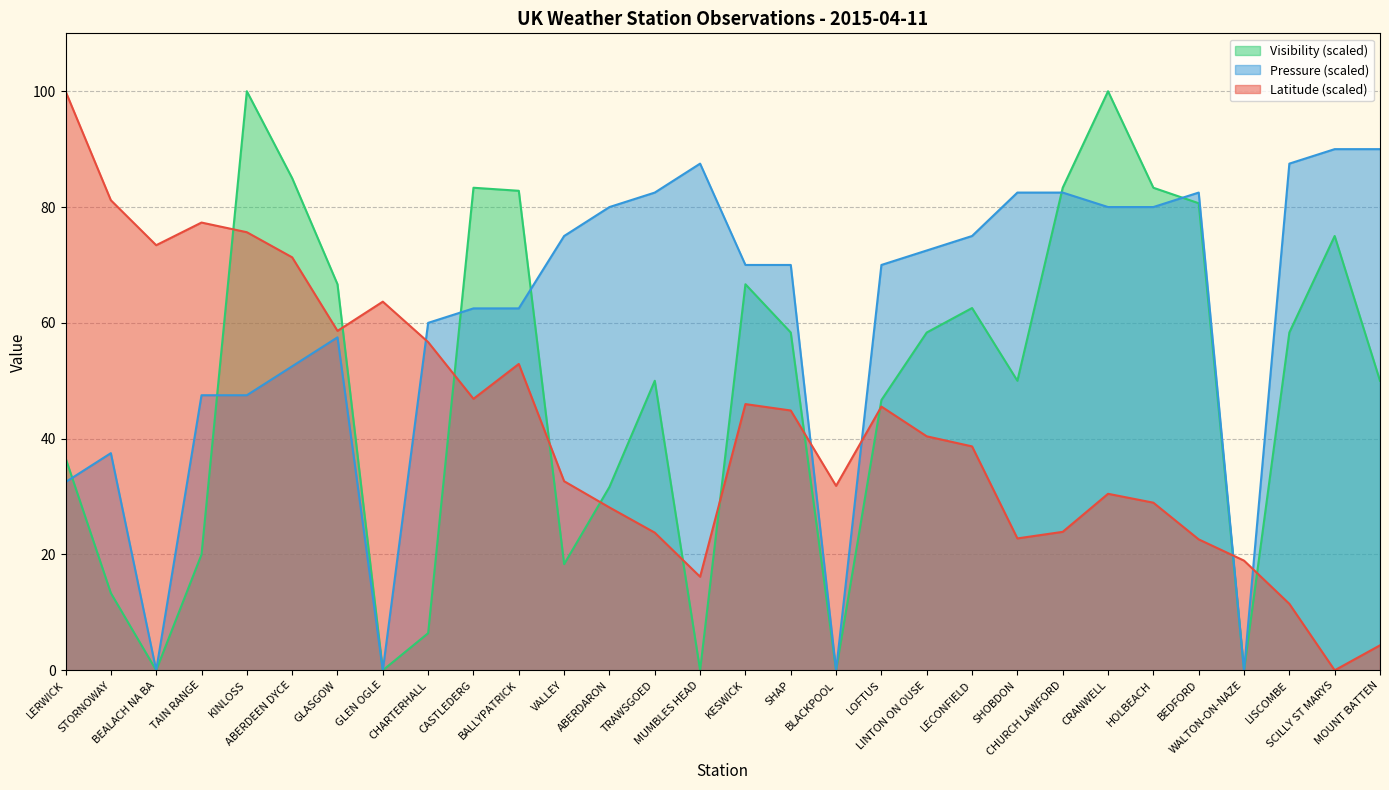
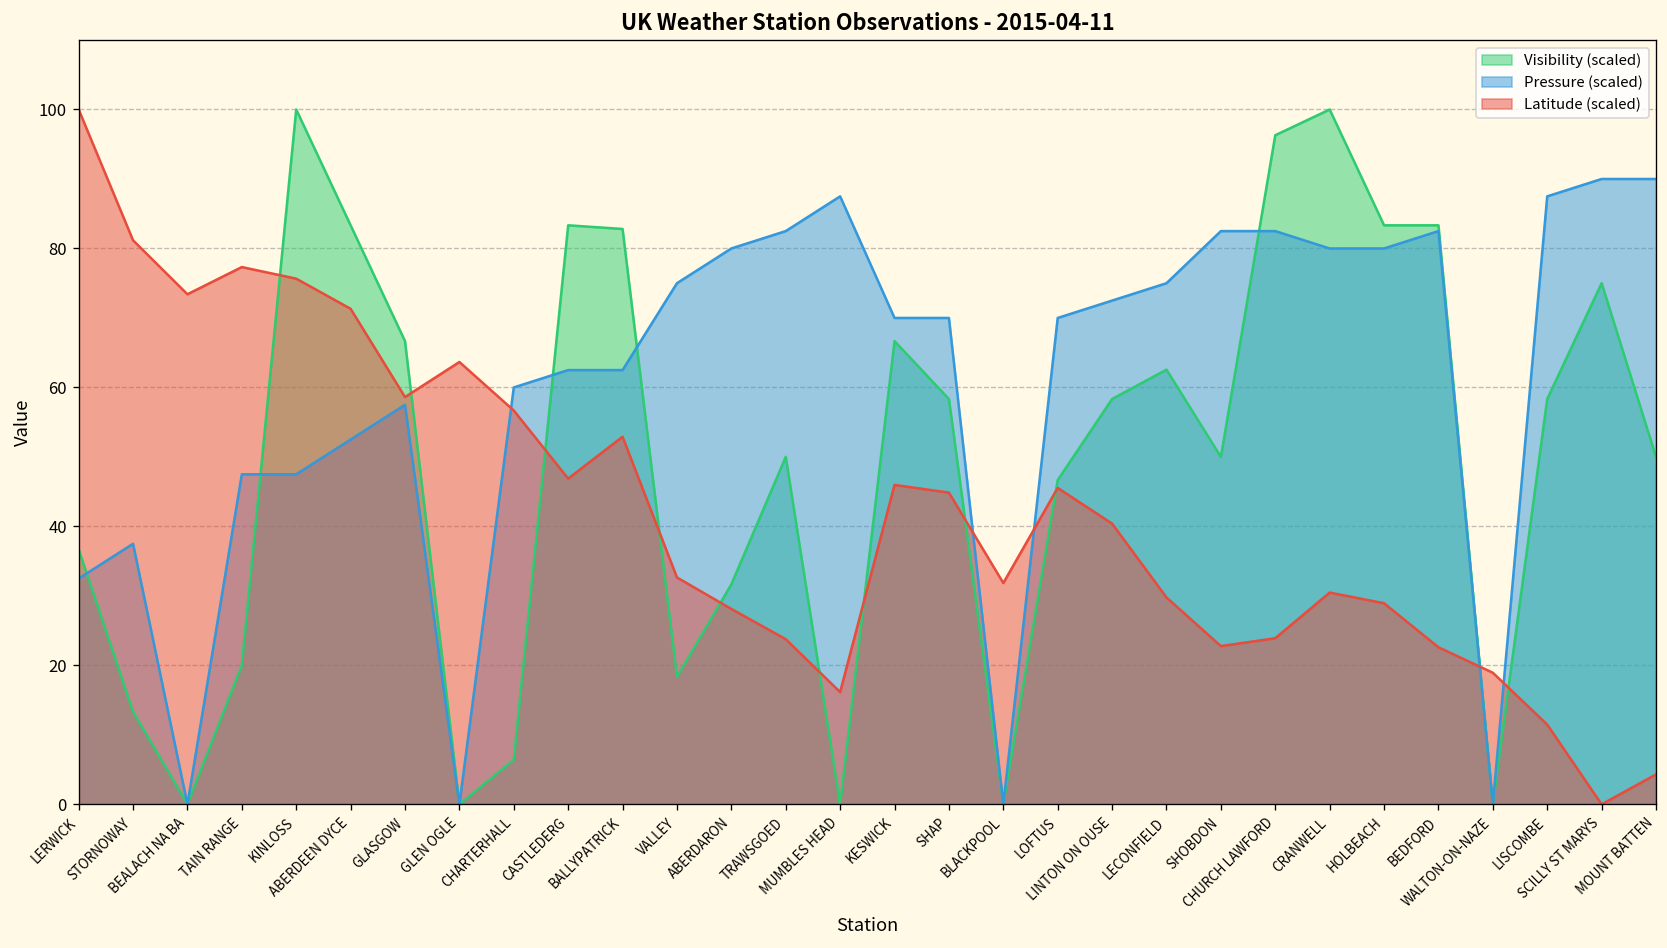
Visibility (scaled), ABERDEEN DYCE: 85 -> 83
Latitude (scaled), LECONFIELD: 39 -> 30
Visibility (scaled), CHURCH LAWFORD: 83 -> 96
Visibility (scaled), BEDFORD: 81 -> 83
